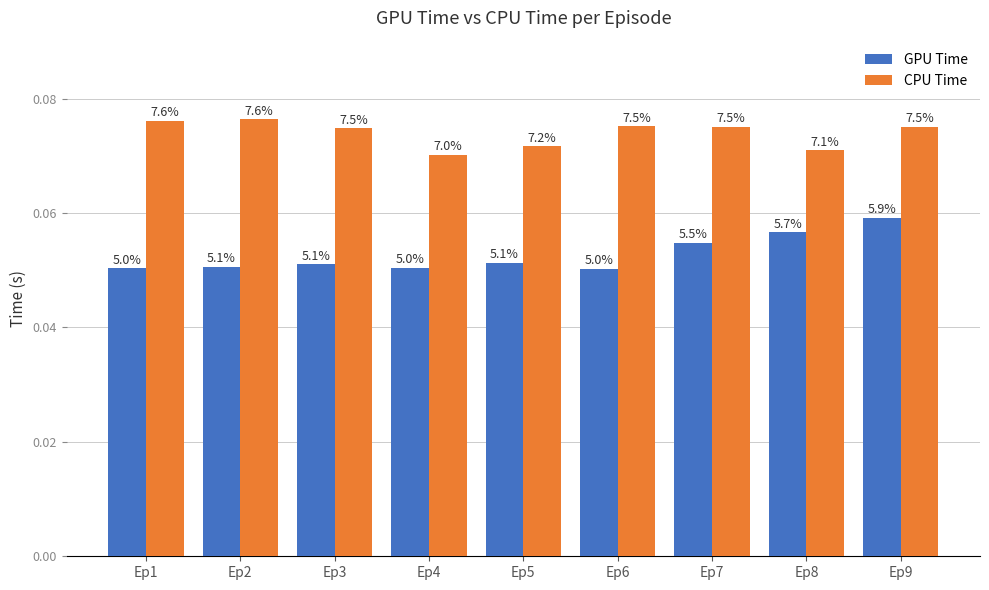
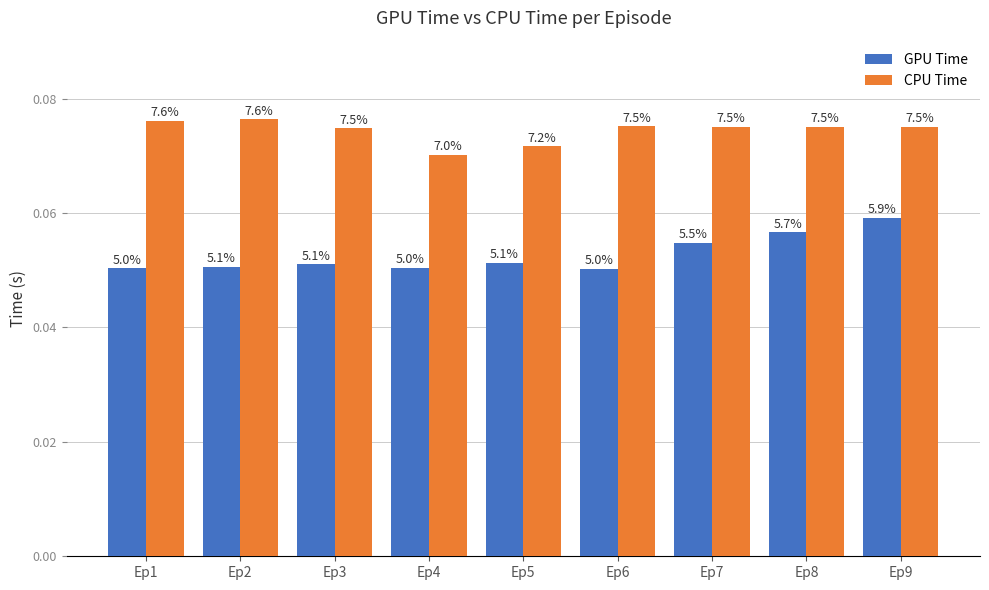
CPU Time, Ep8: 7.1% -> 7.5%
